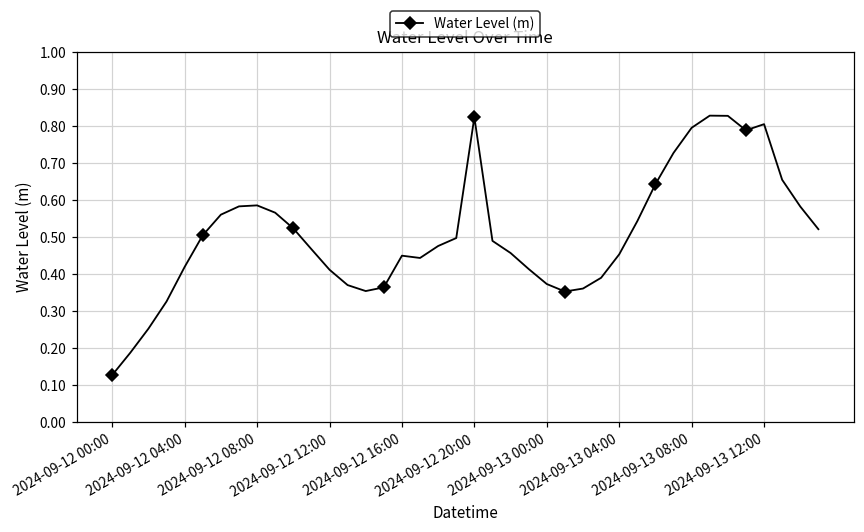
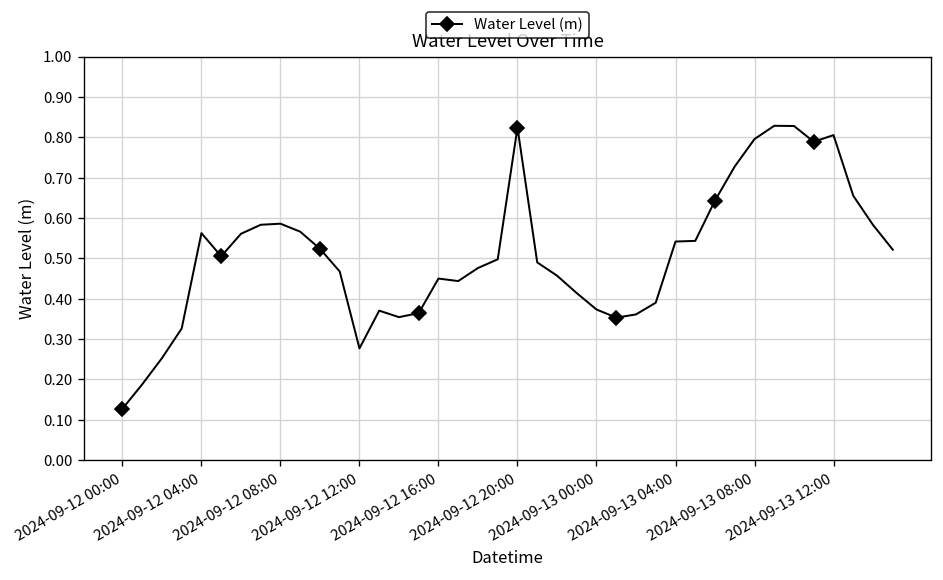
2024-09-12 04:00: 0.42 -> 0.56
2024-09-12 12:00: 0.41 -> 0.28
2024-09-13 04:00: 0.45 -> 0.54
